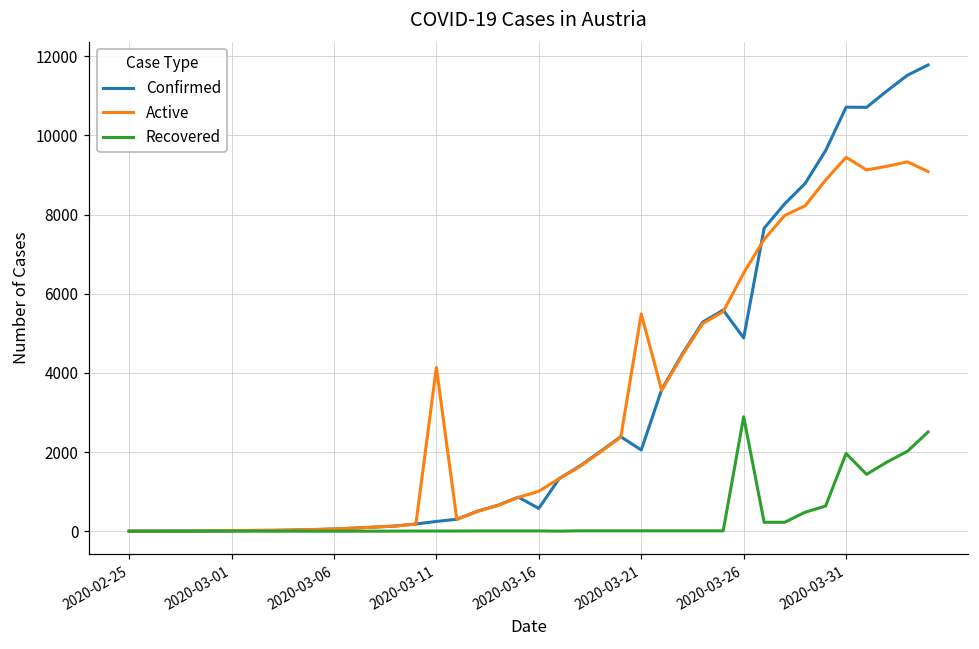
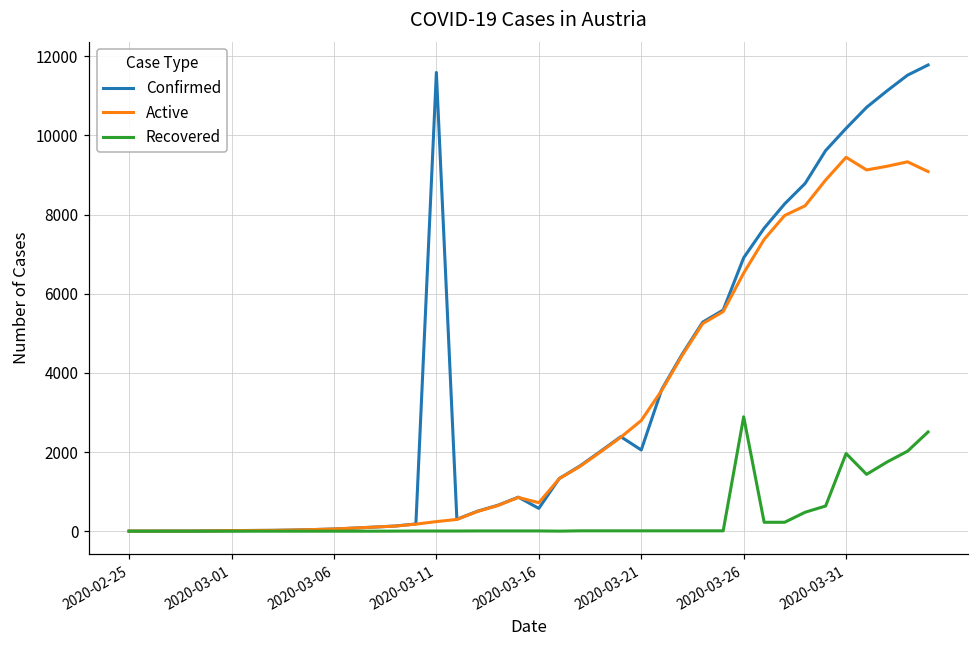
Confirmed, 2020-03-11: 200 -> 11600
Active, 2020-03-11: 4100 -> 200
Active, 2020-03-16: 1000 -> 700
Active, 2020-03-21: 5500 -> 2800
Confirmed, 2020-03-26: 4900 -> 6900
Confirmed, 2020-03-31: 10700 -> 10200
